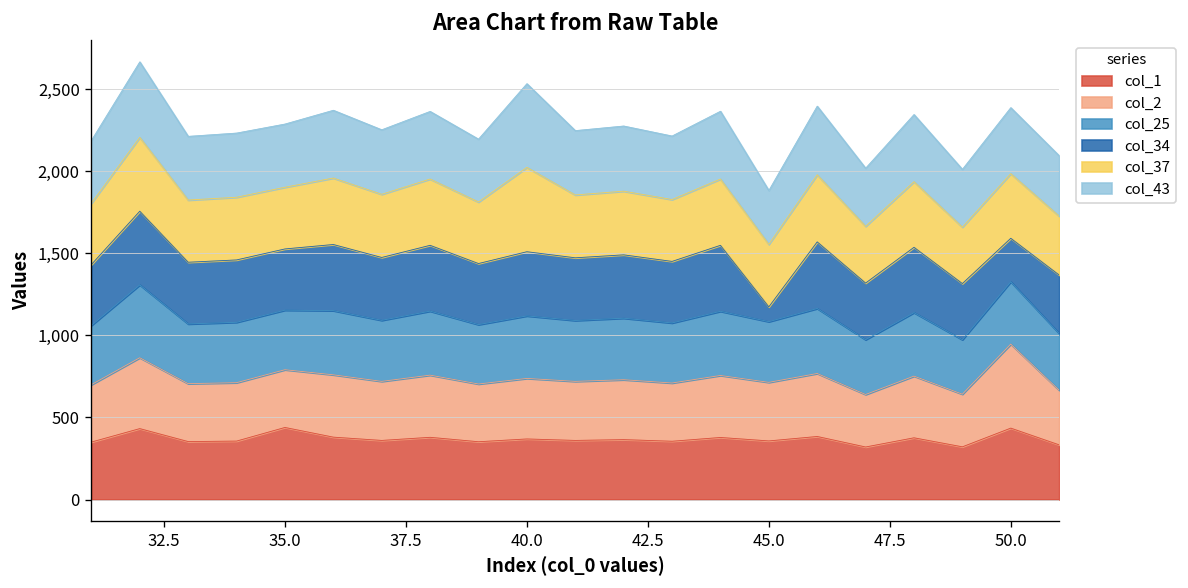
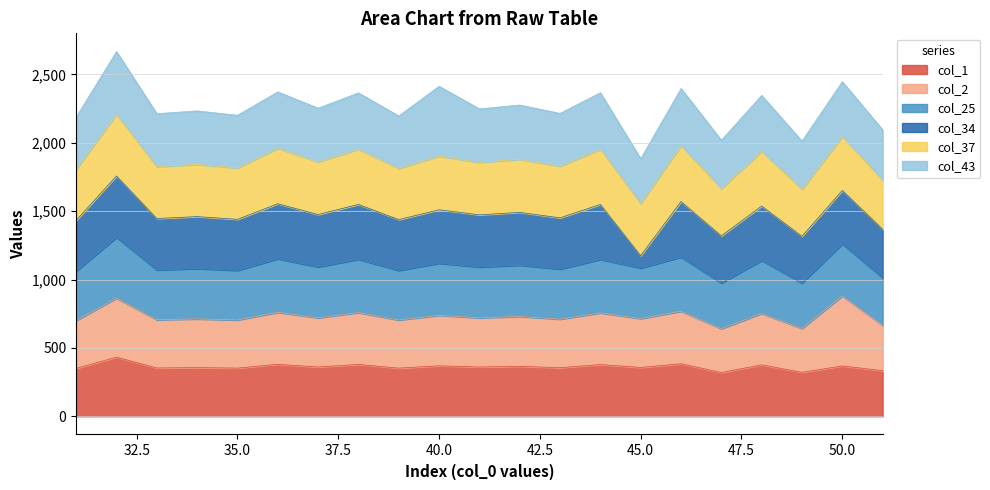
col_1, 35.0: 440 -> 350
col_37, 40.0: 510 -> 390
col_1, 50.0: 440 -> 370
col_34, 50.0: 270 -> 390
